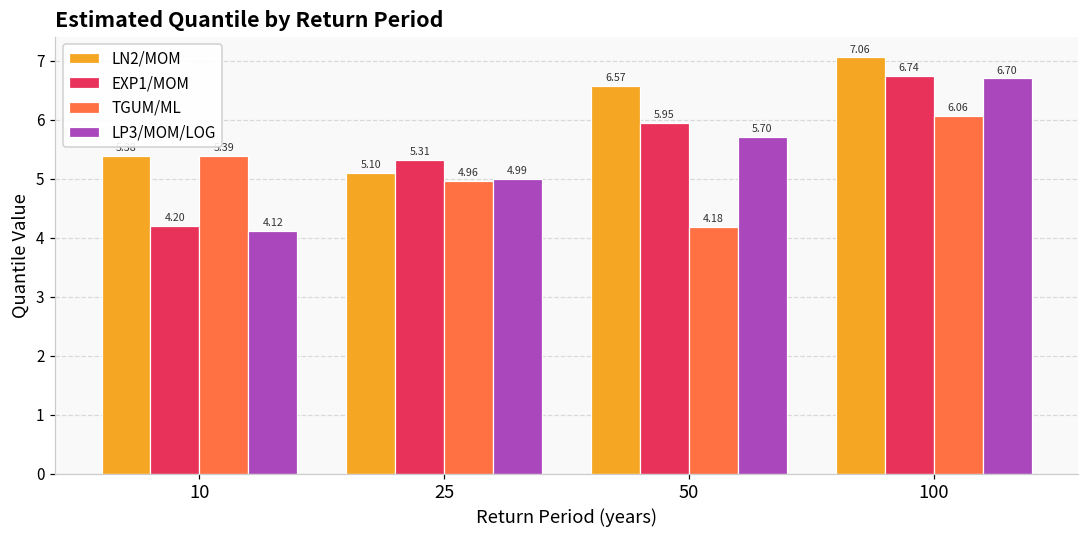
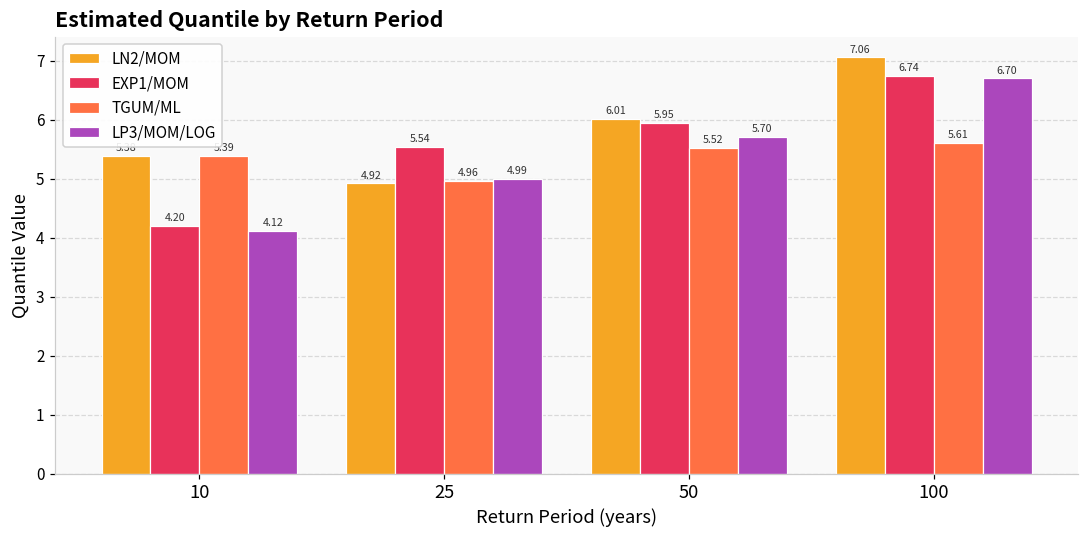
LN2/MOM, 25: 5.10 -> 4.92
EXP1/MOM, 25: 5.31 -> 5.54
LN2/MOM, 50: 6.57 -> 6.01
TGUM/ML, 50: 4.18 -> 5.52
TGUM/ML, 100: 6.06 -> 5.61
